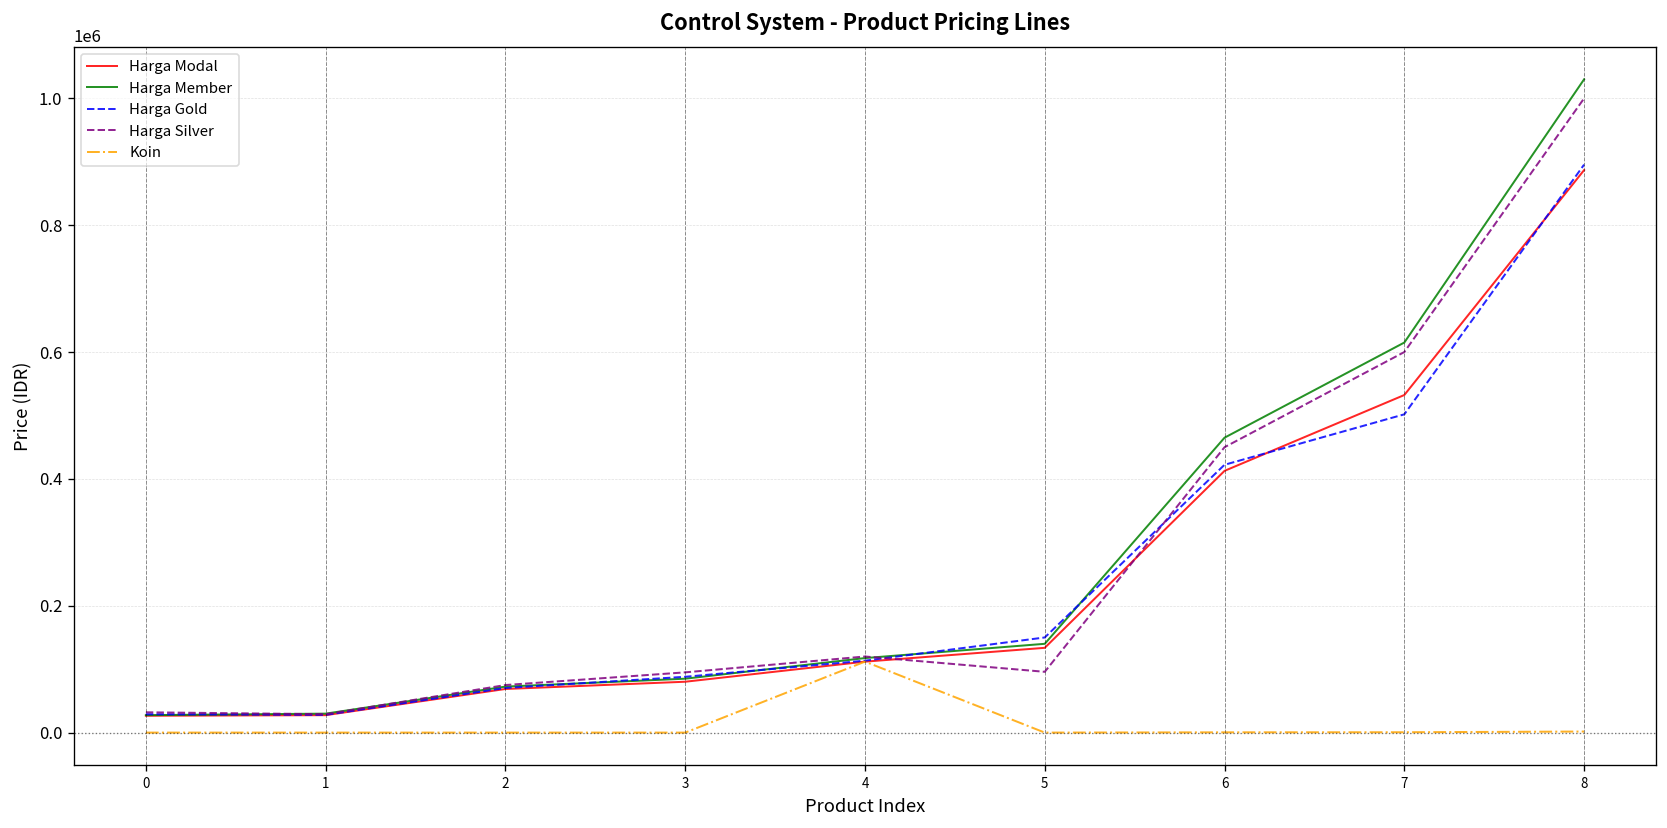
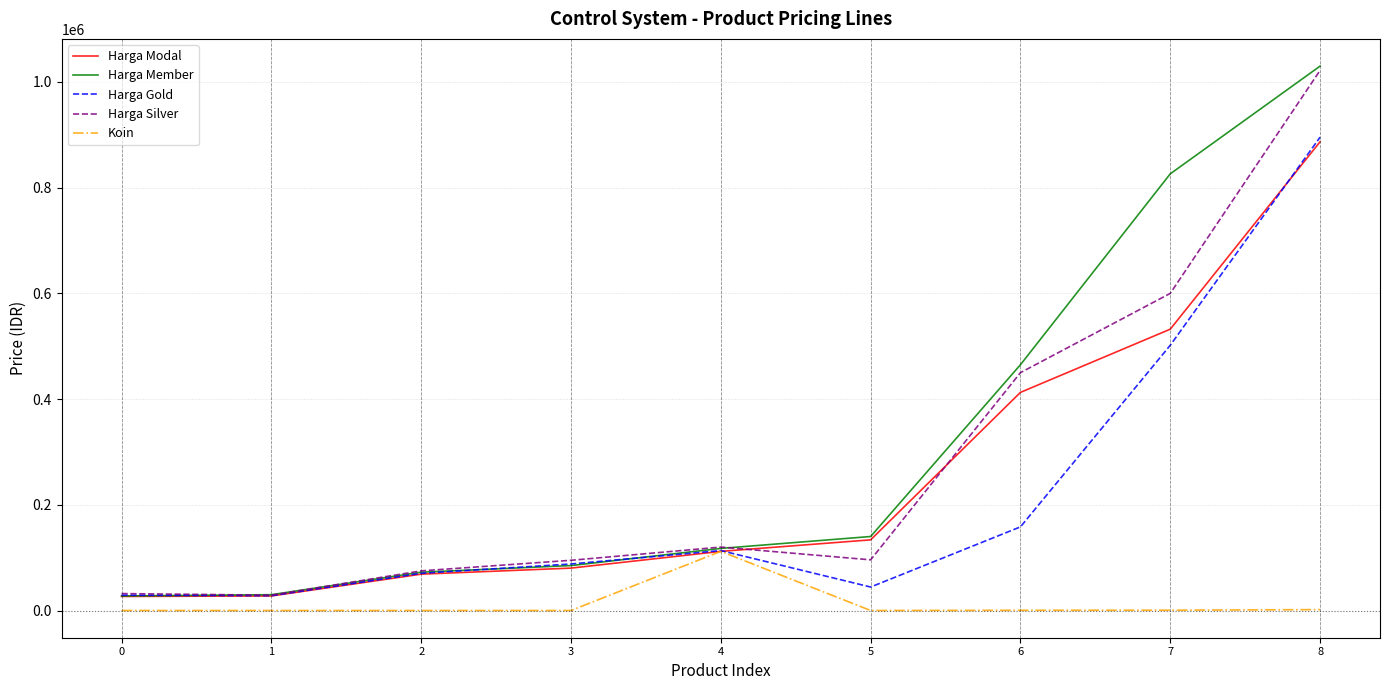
Harga Gold, 5: 150000 -> 40000
Harga Gold, 6: 420000 -> 160000
Harga Member, 7: 620000 -> 830000
Harga Silver, 8: 1000000 -> 1020000
